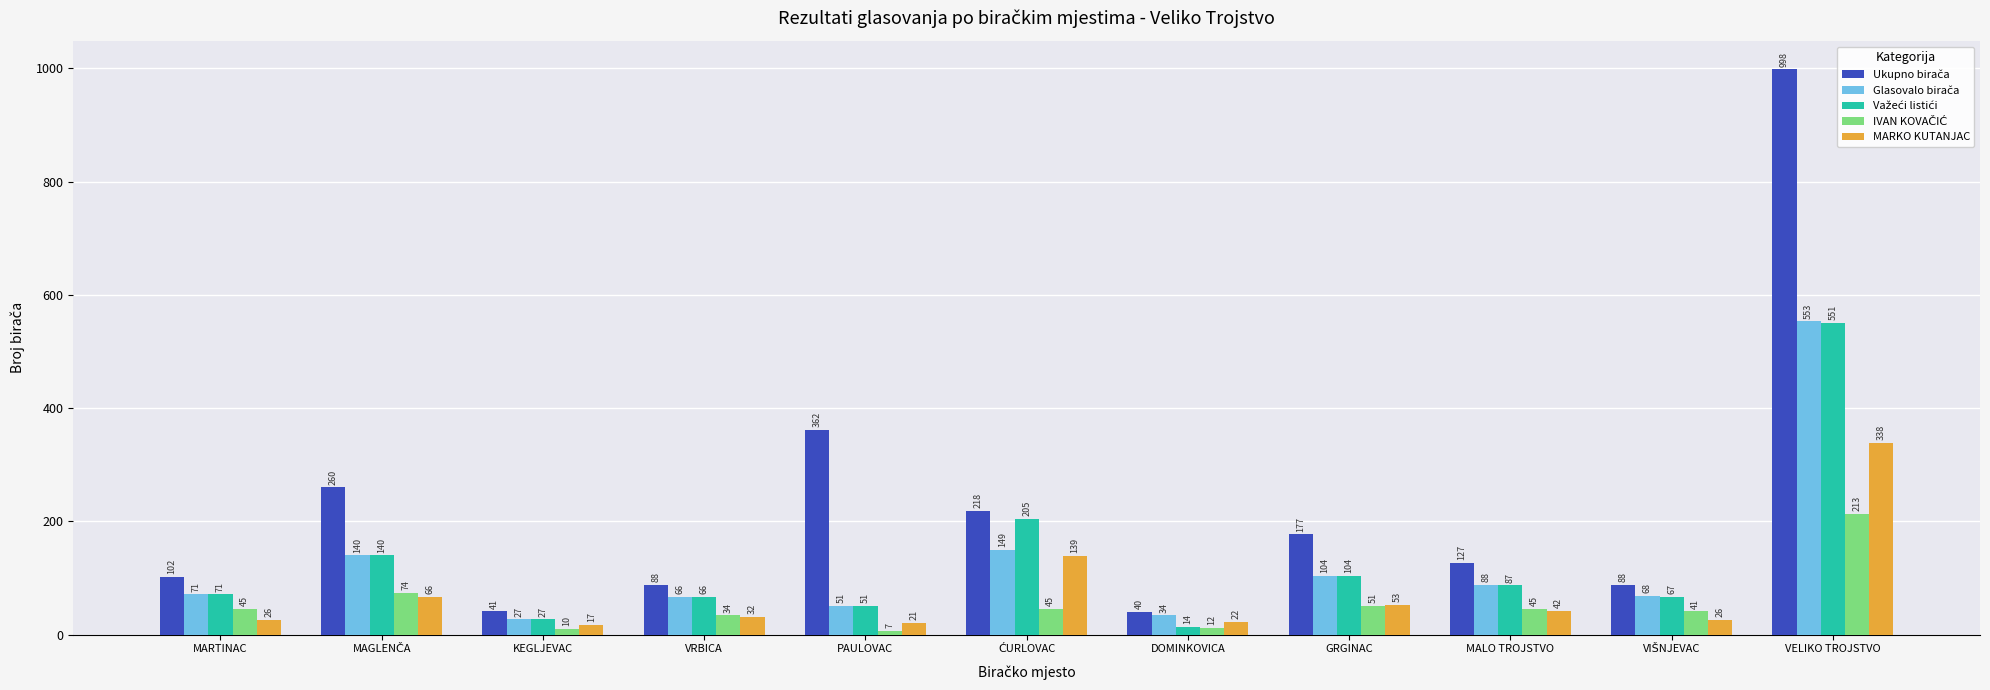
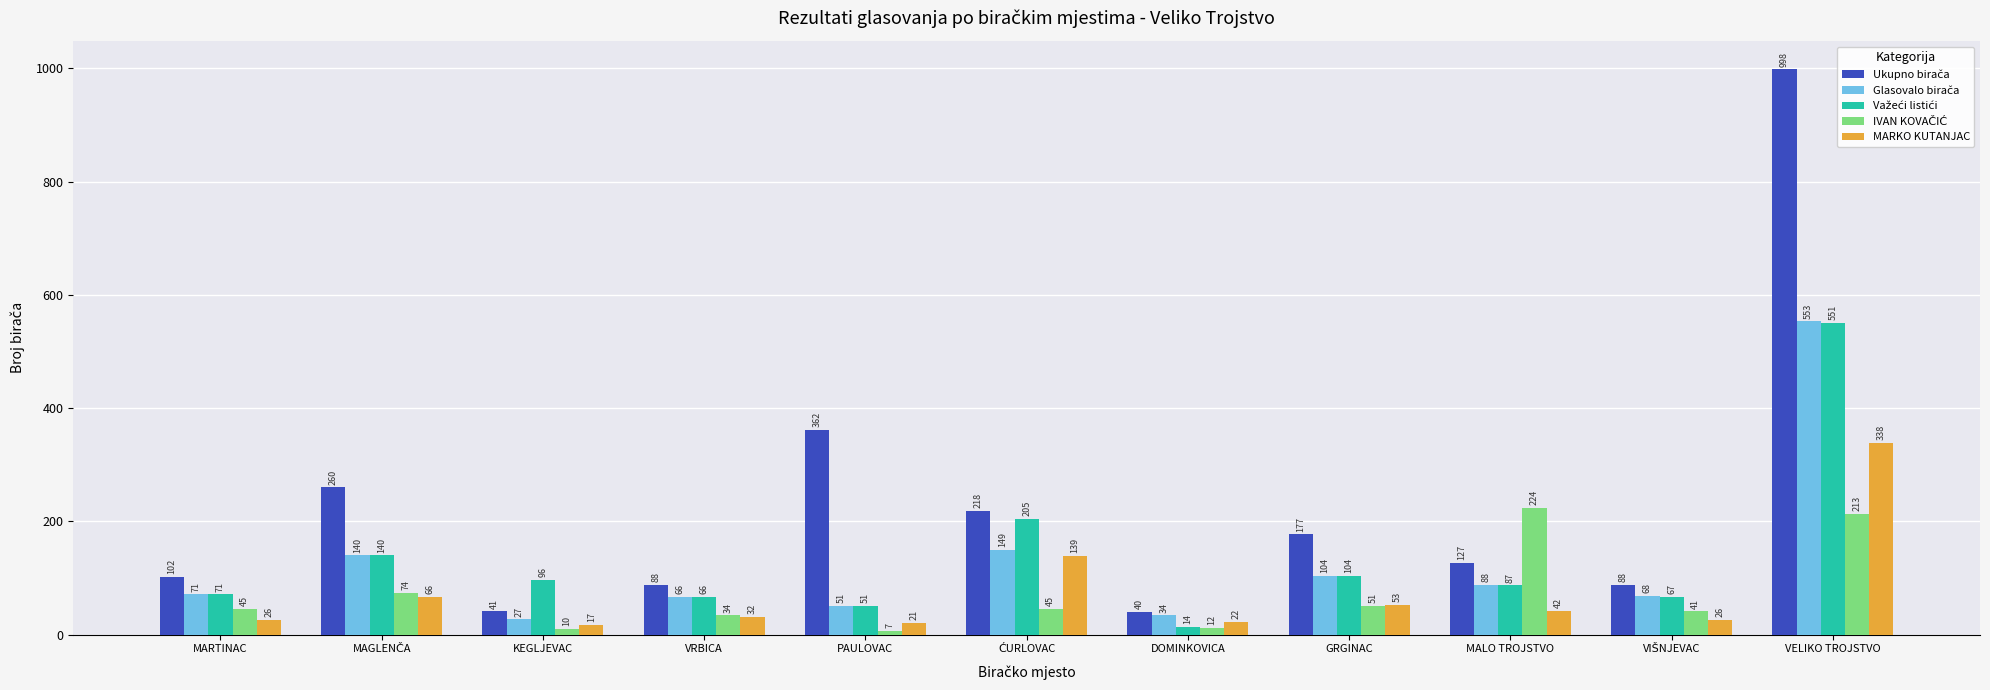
Važeći listići, KEGLJEVAC: 27 -> 96
IVAN KOVAČIĆ, MALO TROJSTVO: 45 -> 224
